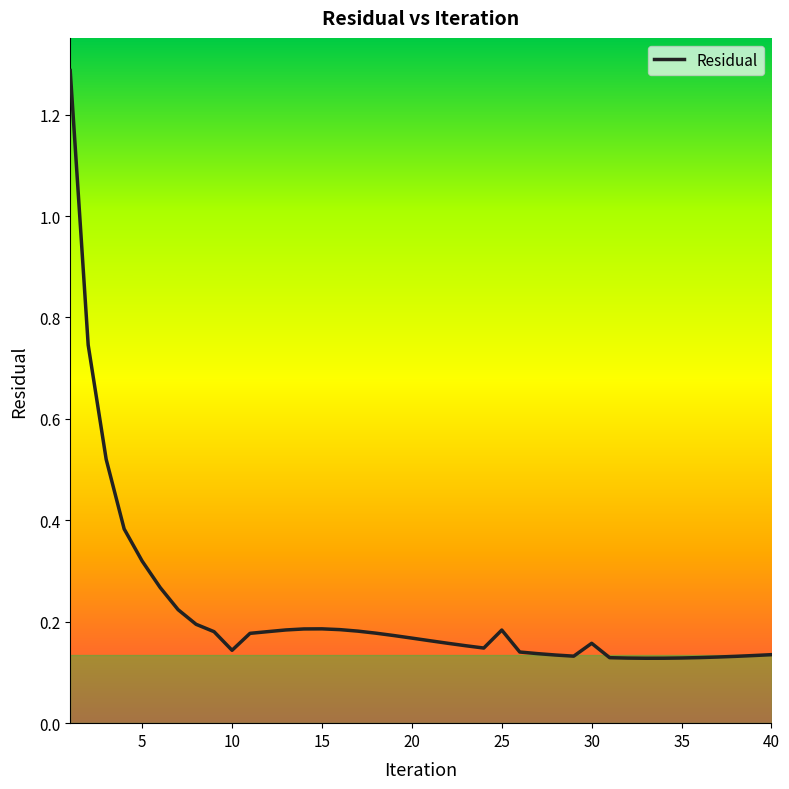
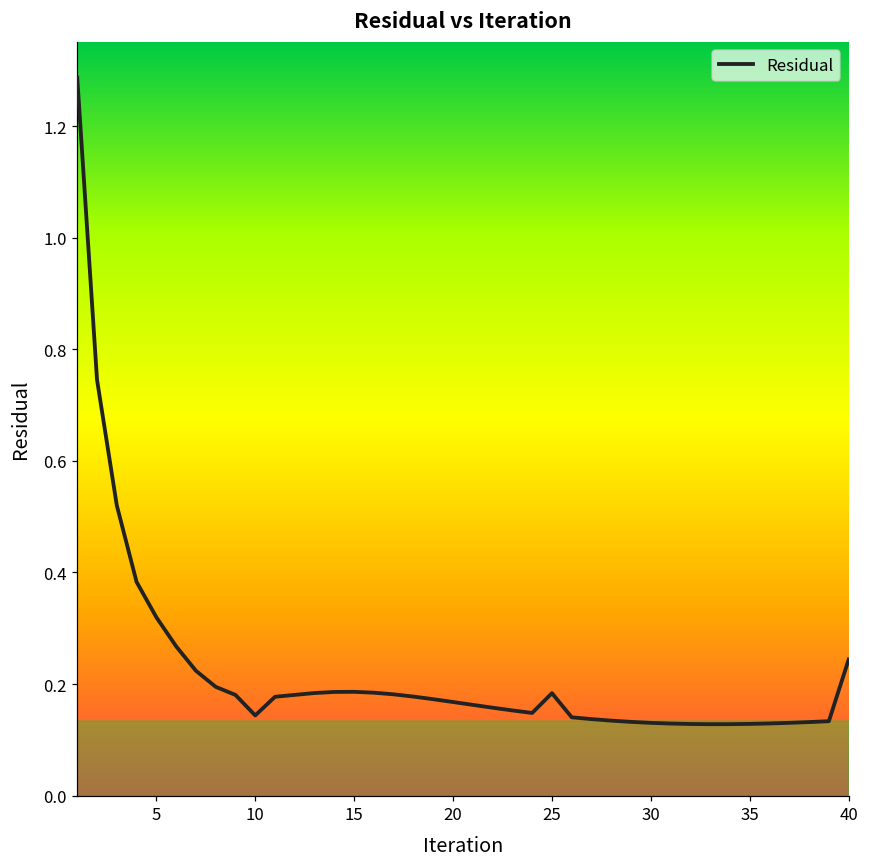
30: 0.16 -> 0.13
40: 0.14 -> 0.24
